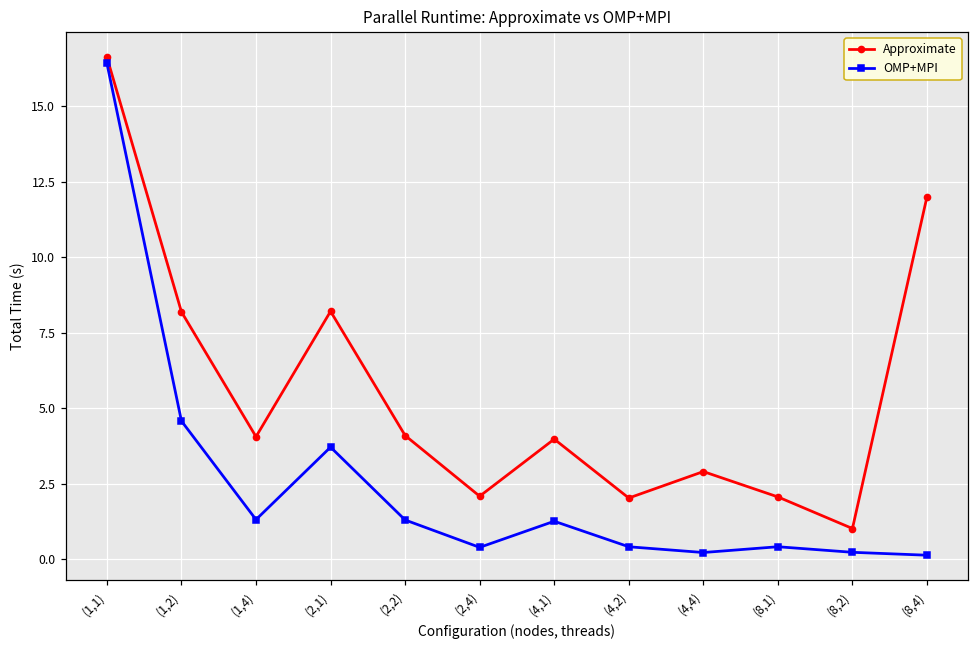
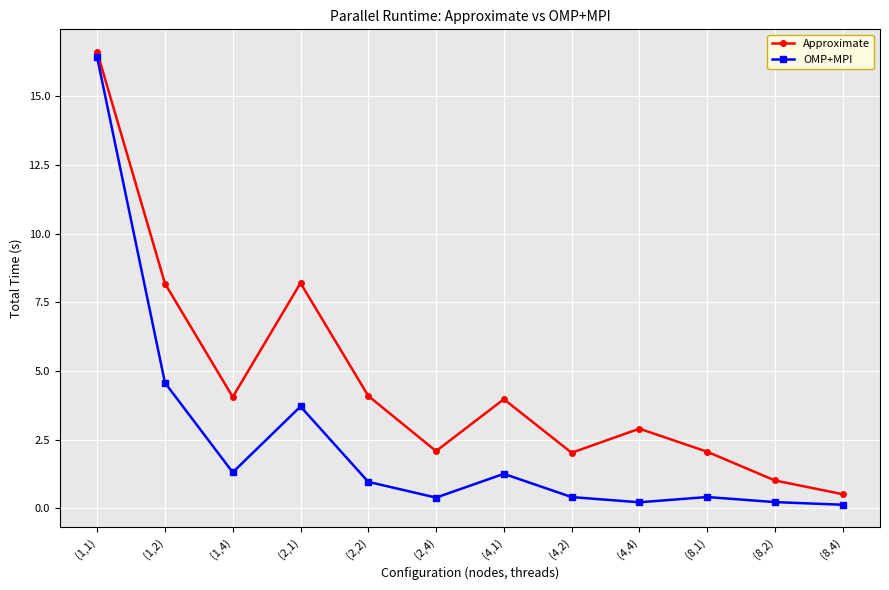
OMP+MPI, (2,2): 1.3 -> 1.0
Approximate, (8,4): 12.0 -> 0.5
